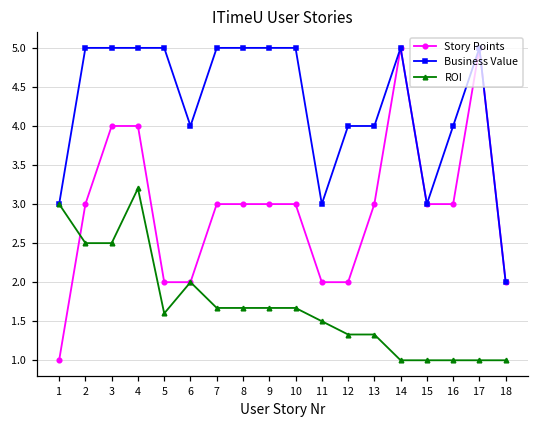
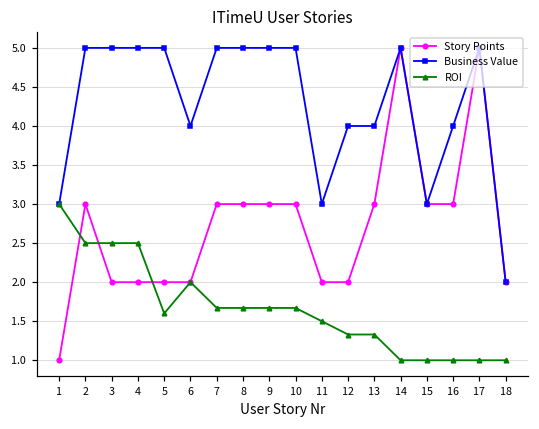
Story Points, 3: 4 -> 2
Story Points, 4: 4 -> 2
ROI, 4: 3.2 -> 2.5
